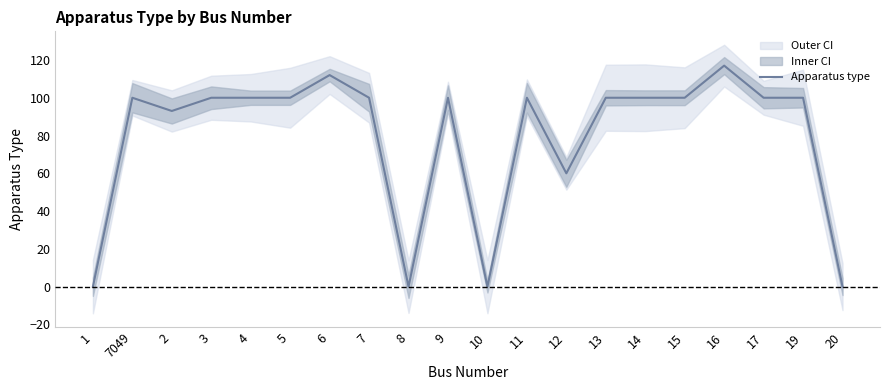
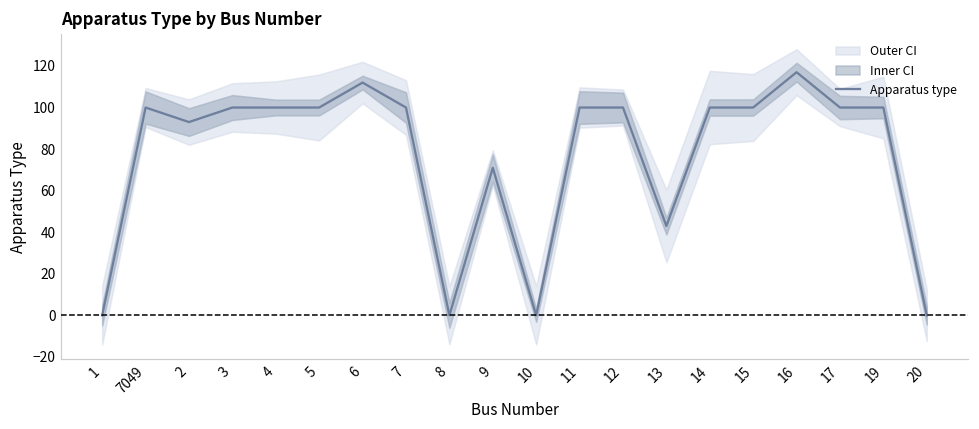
Apparatus type, 9: 100 -> 71
Apparatus type, 12: 60 -> 100
Apparatus type, 13: 100 -> 43
